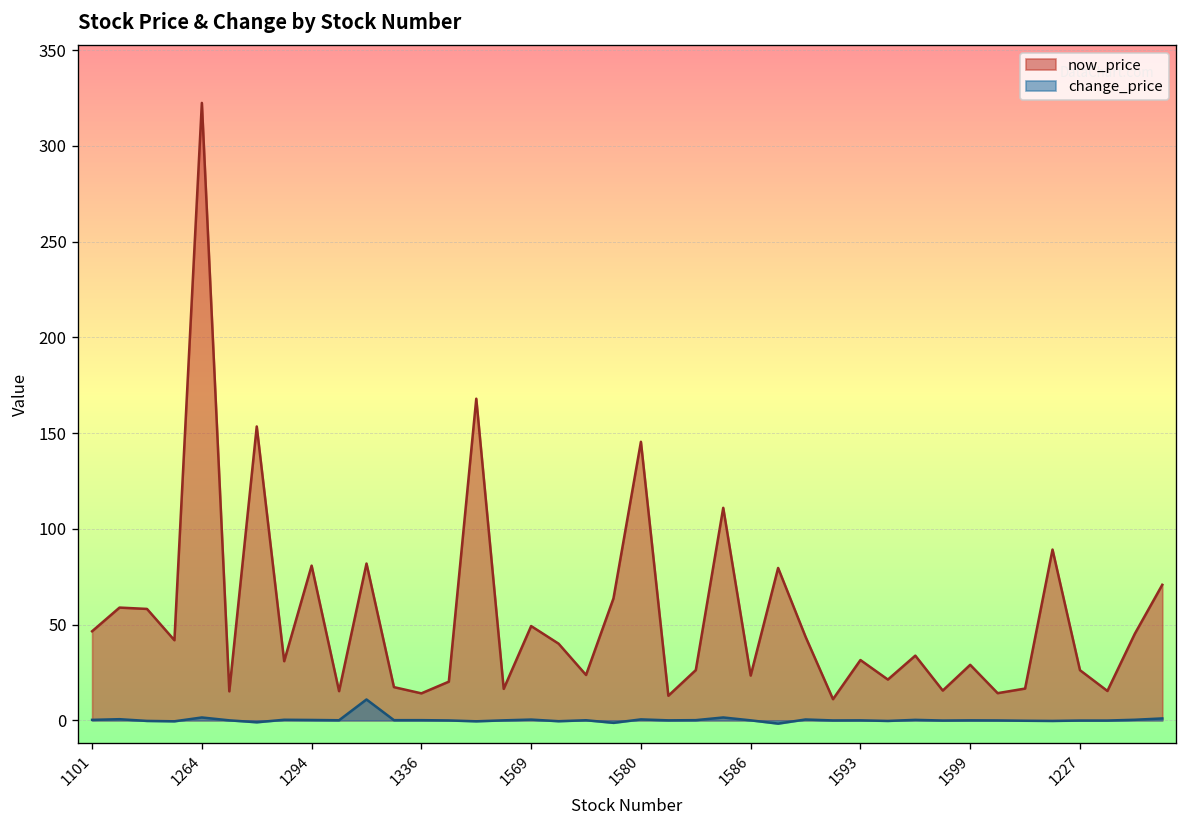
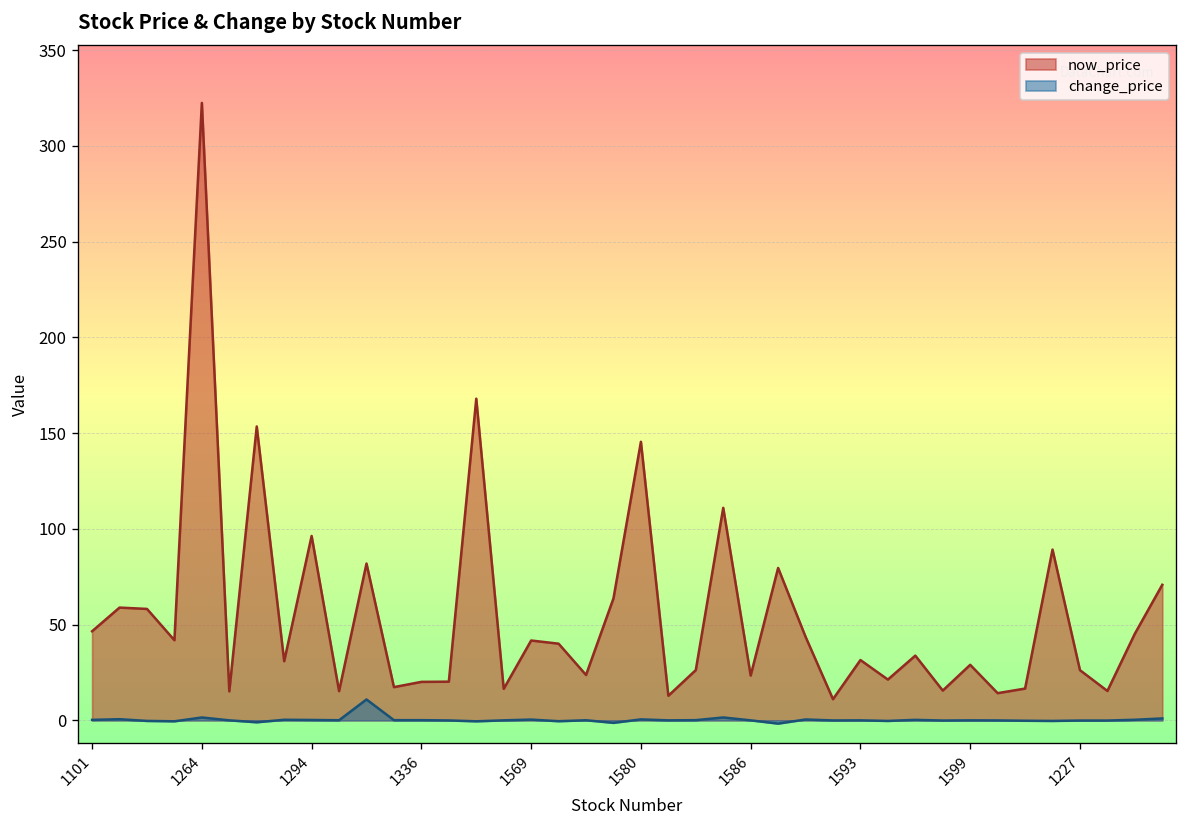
now_price, 1294: 81 -> 96
now_price, 1336: 14 -> 20
now_price, 1569: 49 -> 42
